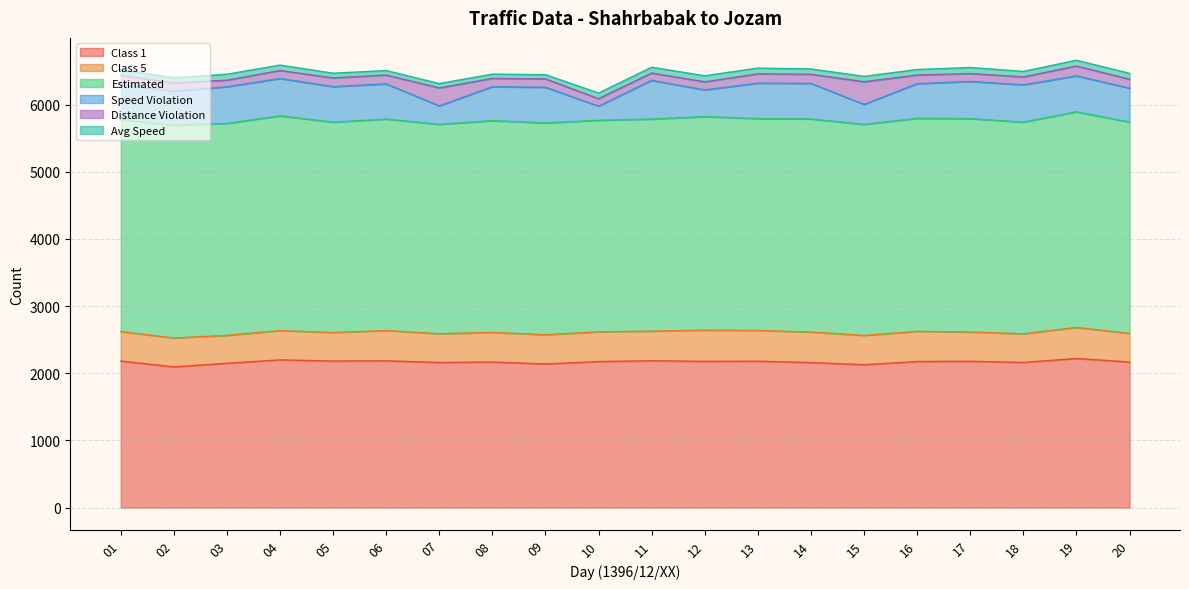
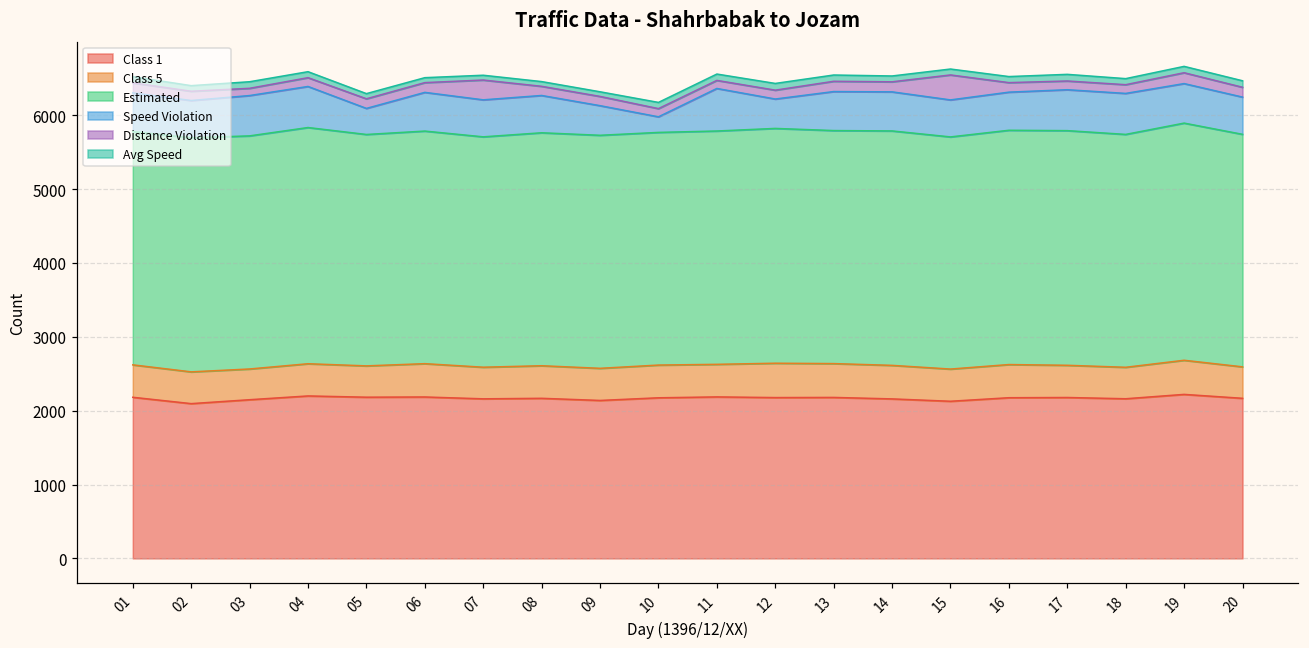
Speed Violation, 05: 500 -> 400
Speed Violation, 07: 300 -> 500
Speed Violation, 09: 500 -> 400
Speed Violation, 15: 300 -> 500
